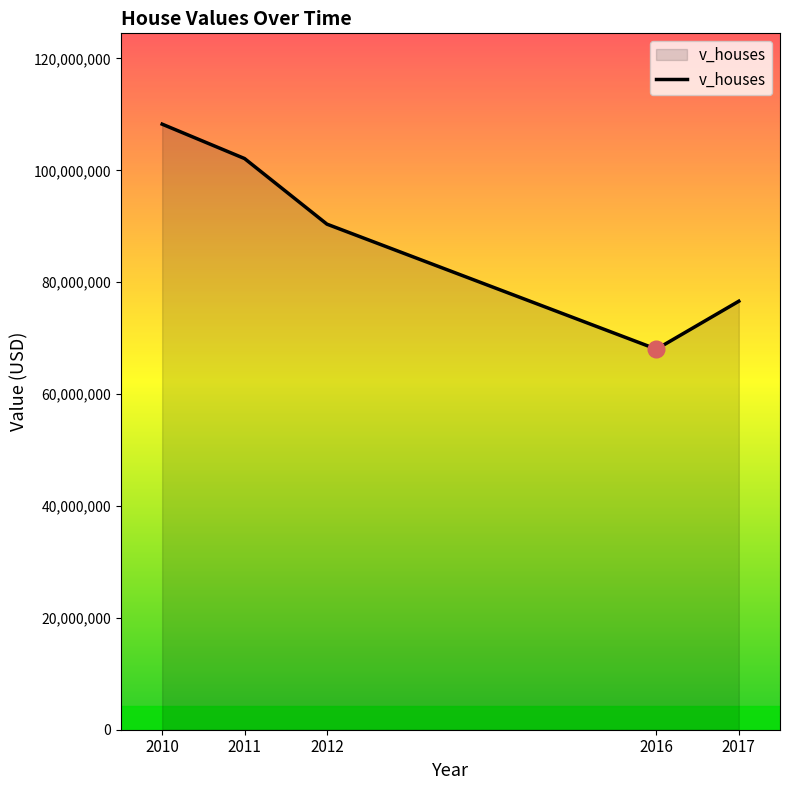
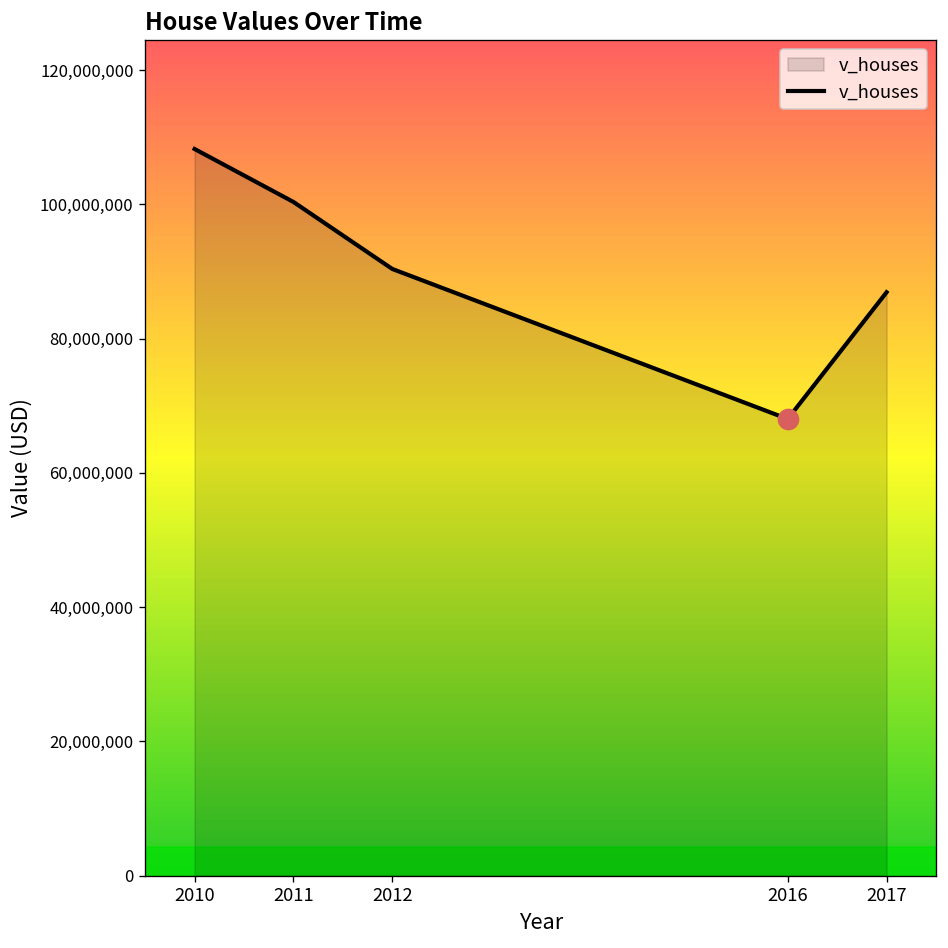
v_houses, 2011: 102,000,000 -> 100,000,000
v_houses, 2017: 77,000,000 -> 87,000,000
